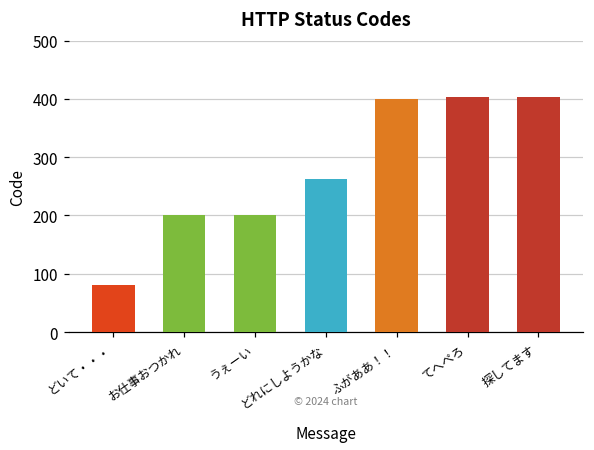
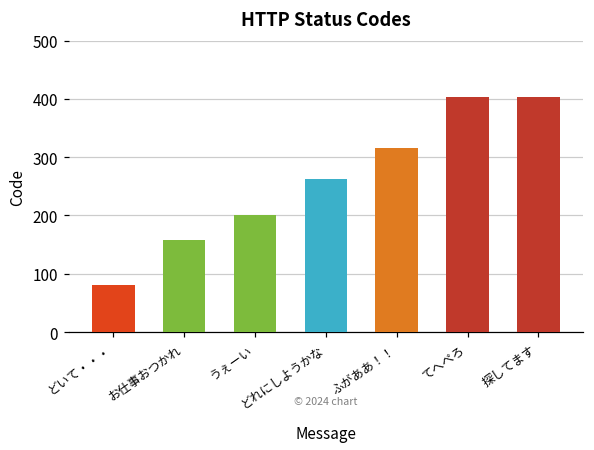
お仕事おつかれ: 200 -> 160
ふがああ！！: 400 -> 320
